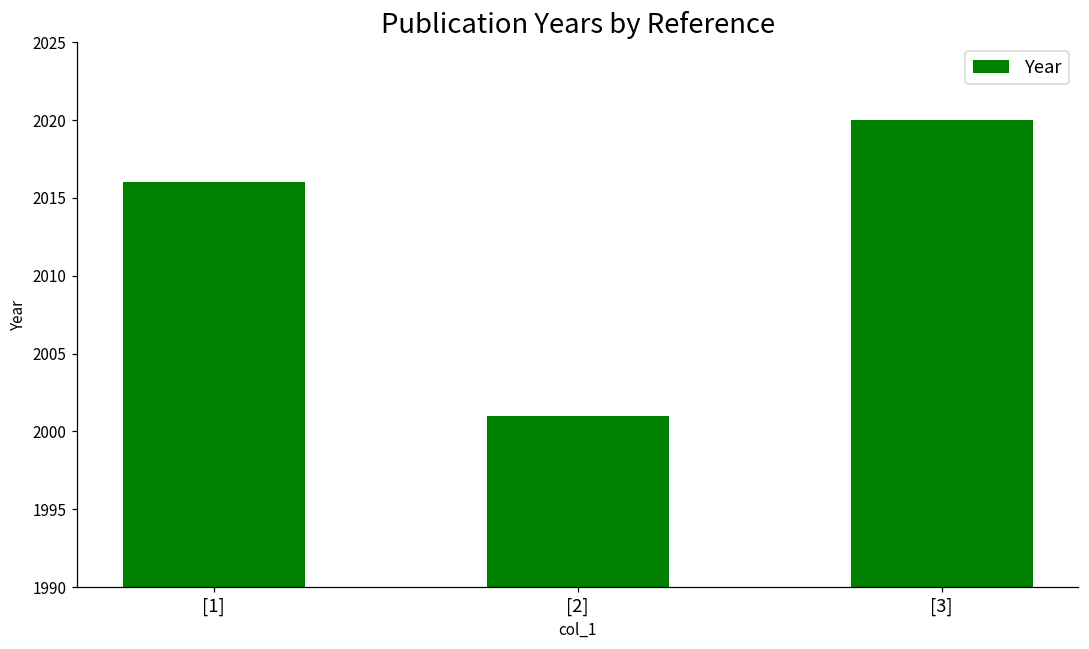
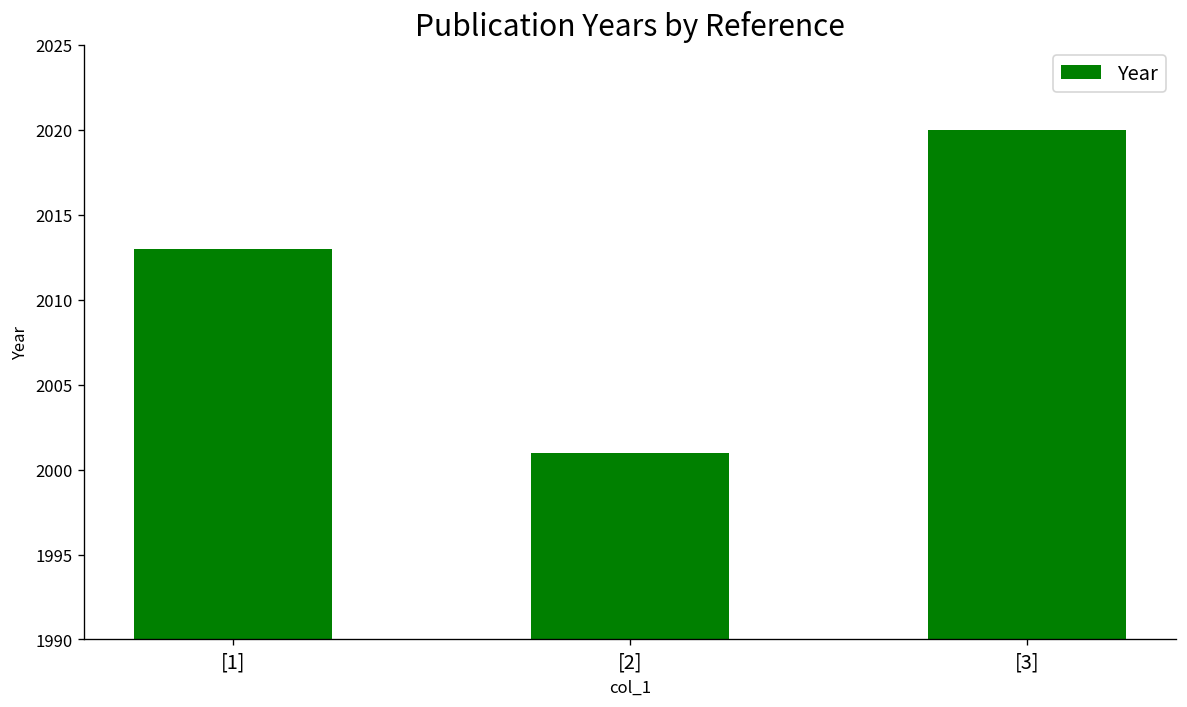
[1]: 2016 -> 2013
